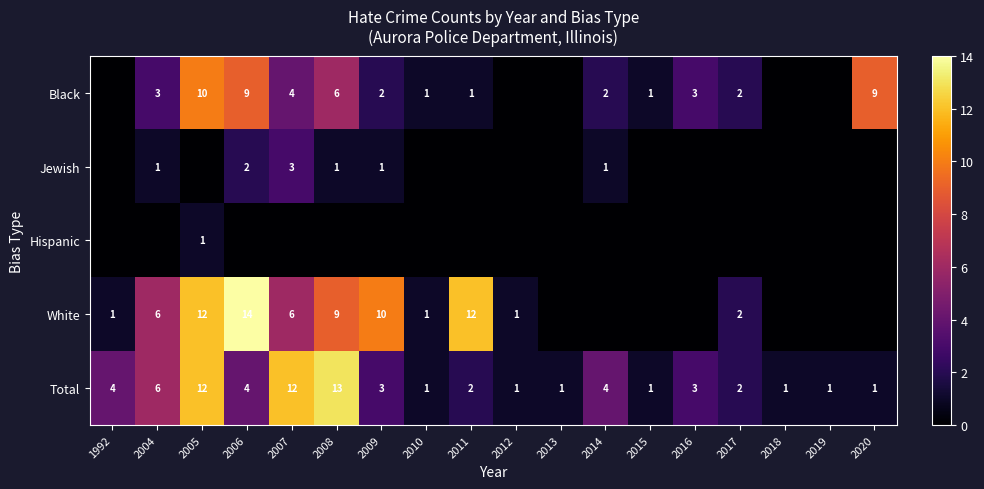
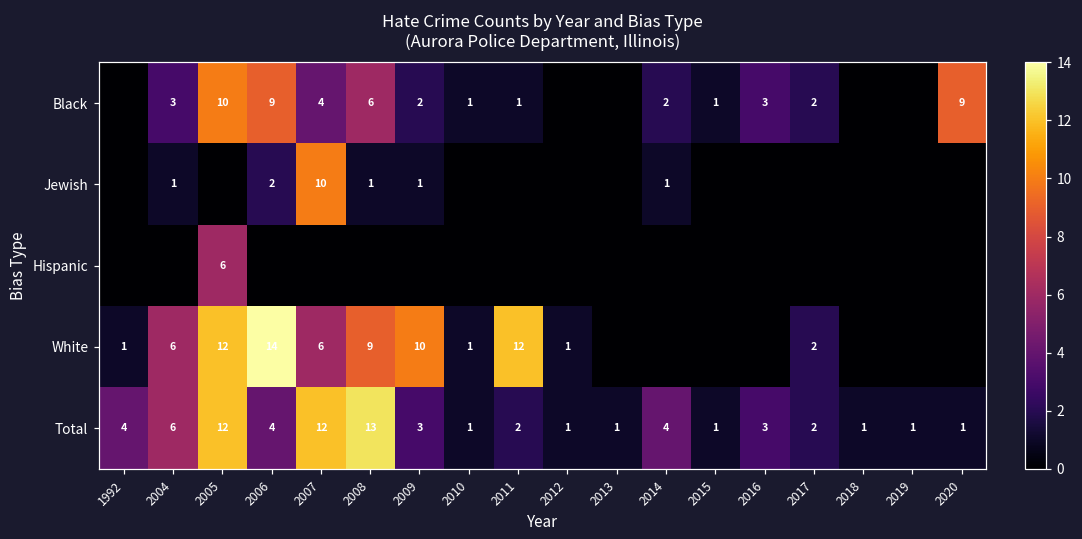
Jewish, 2007: 3 -> 10
Hispanic, 2005: 1 -> 6
